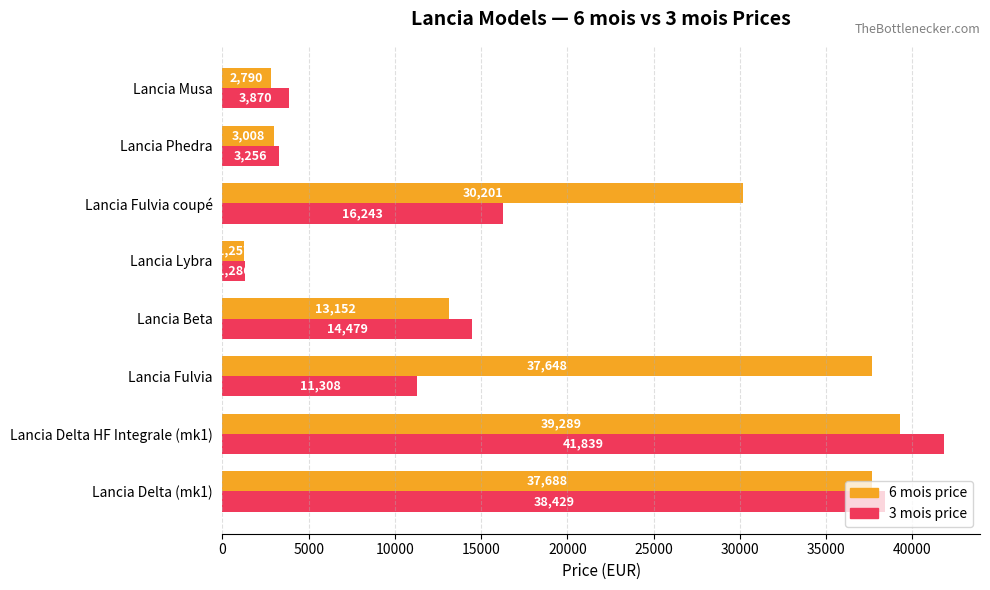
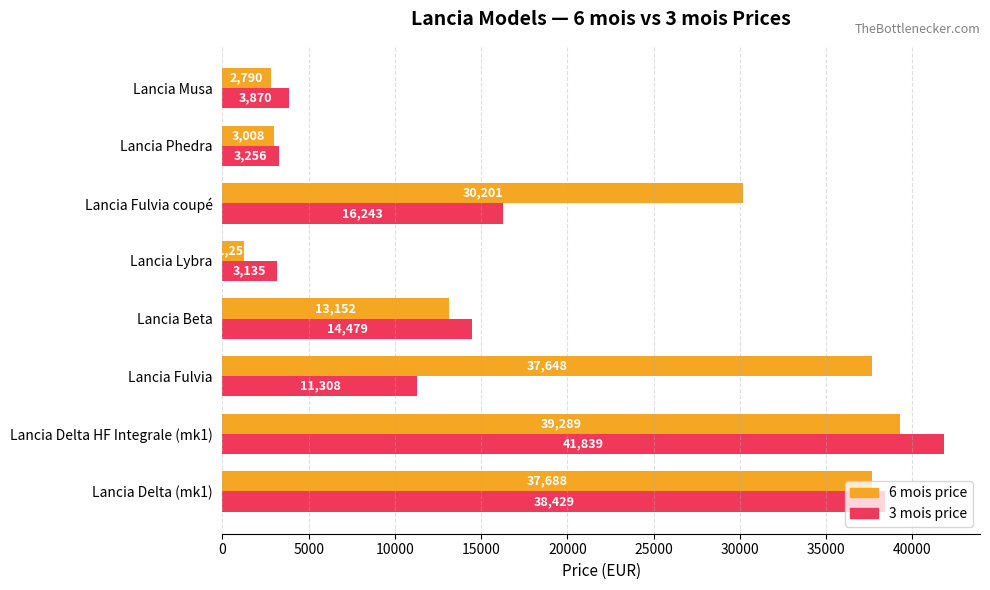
3 mois price, Lancia Lybra: 1,286 -> 3,135
